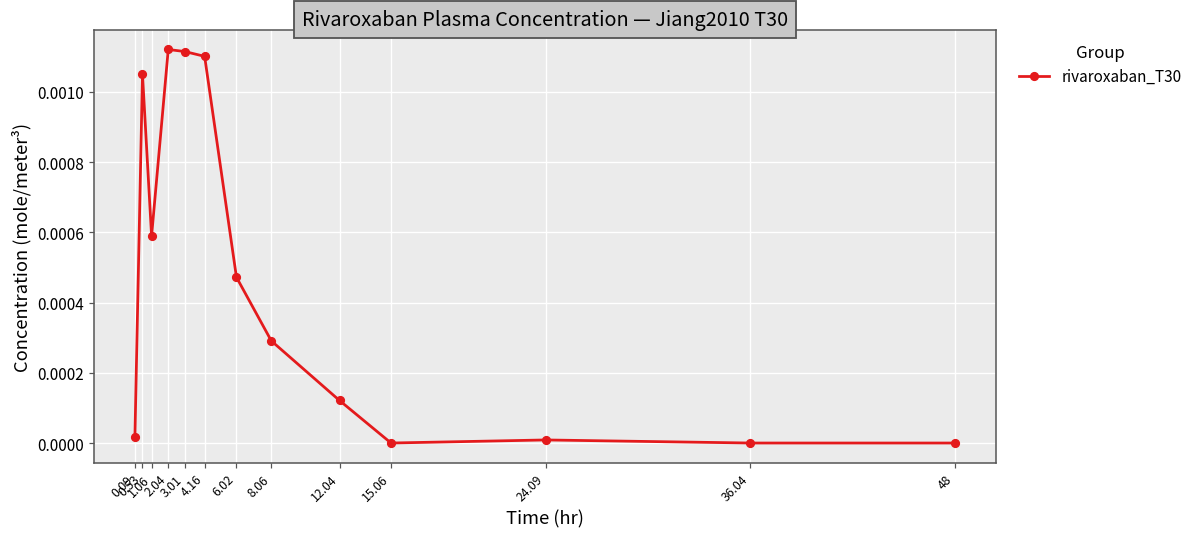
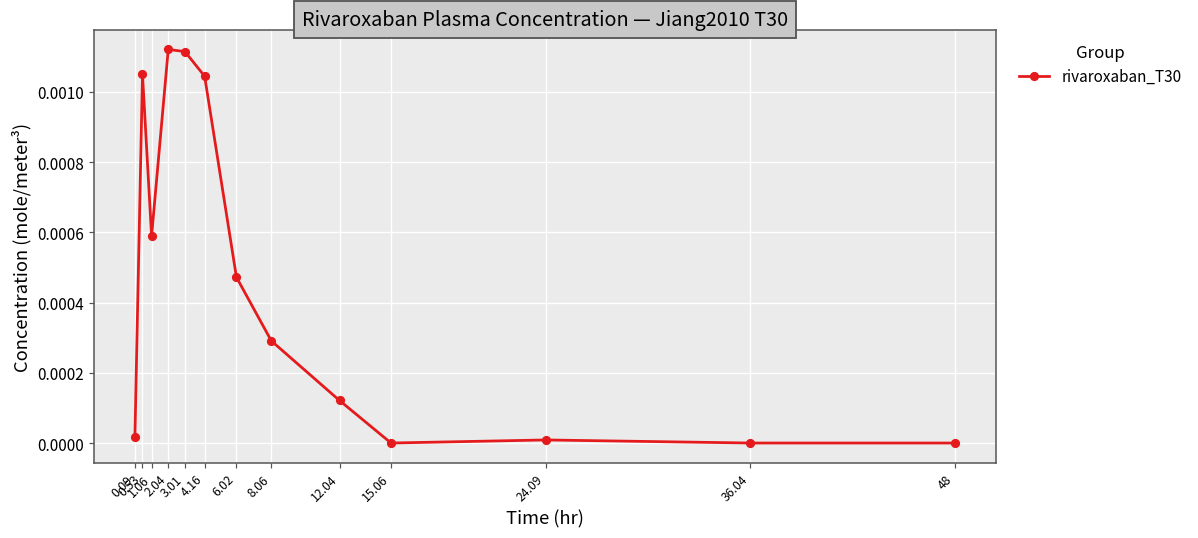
4.16: 0.00110 -> 0.00104
